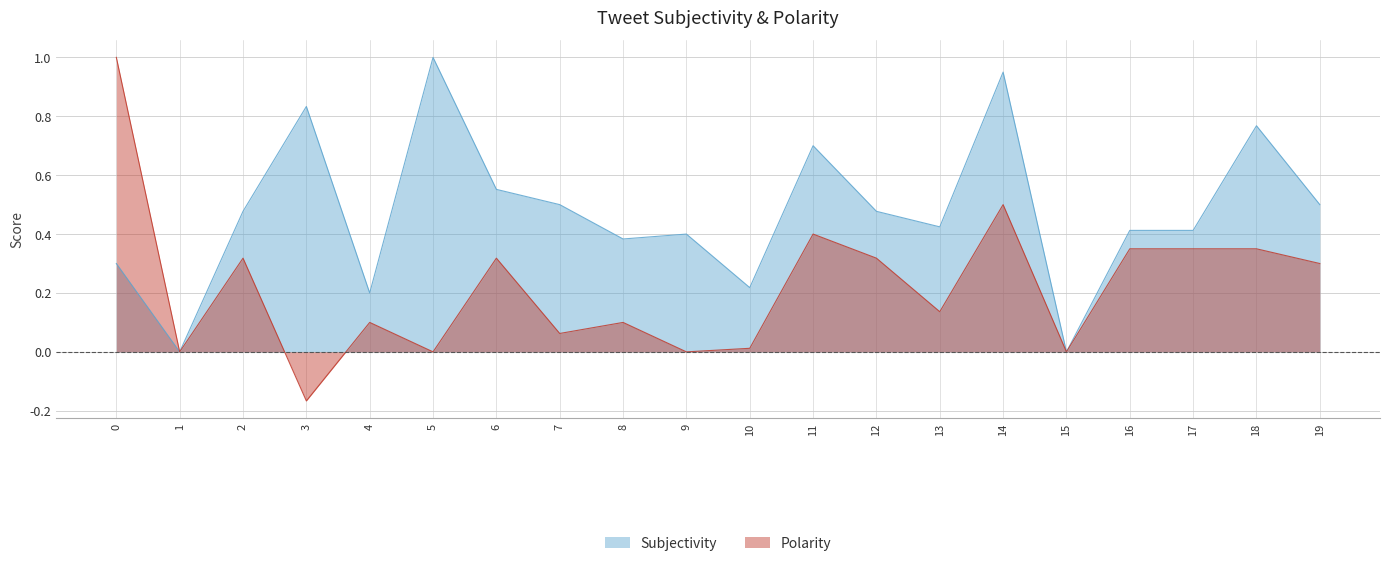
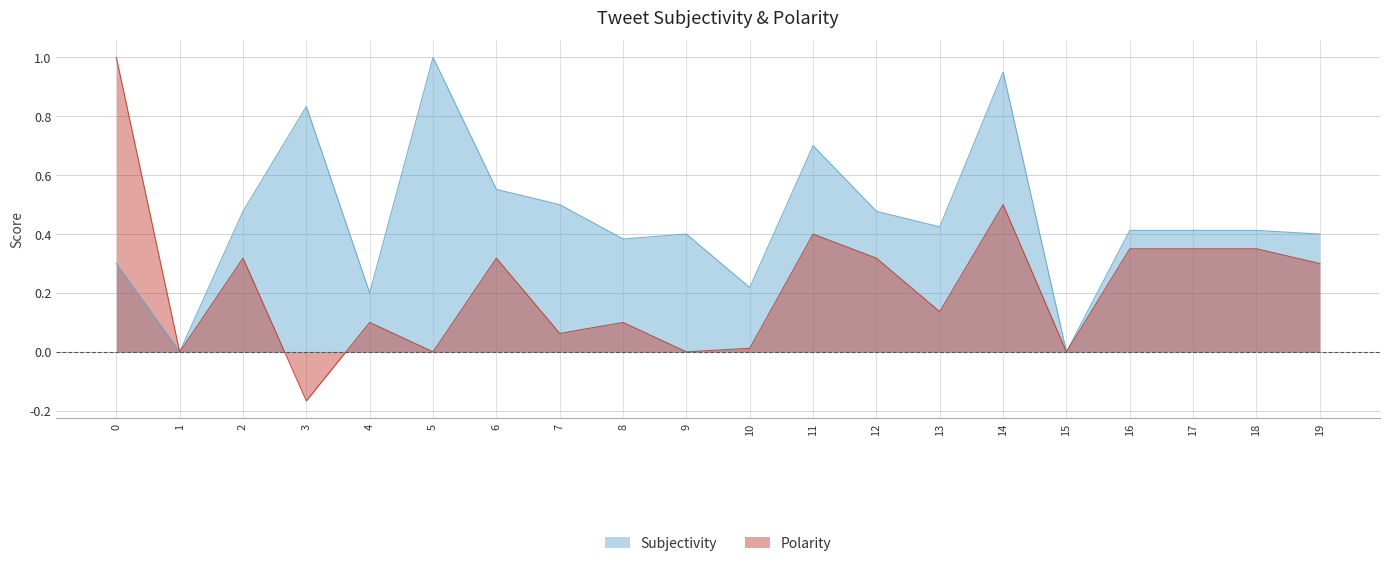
Subjectivity, 18: 0.77 -> 0.41
Subjectivity, 19: 0.5 -> 0.4
